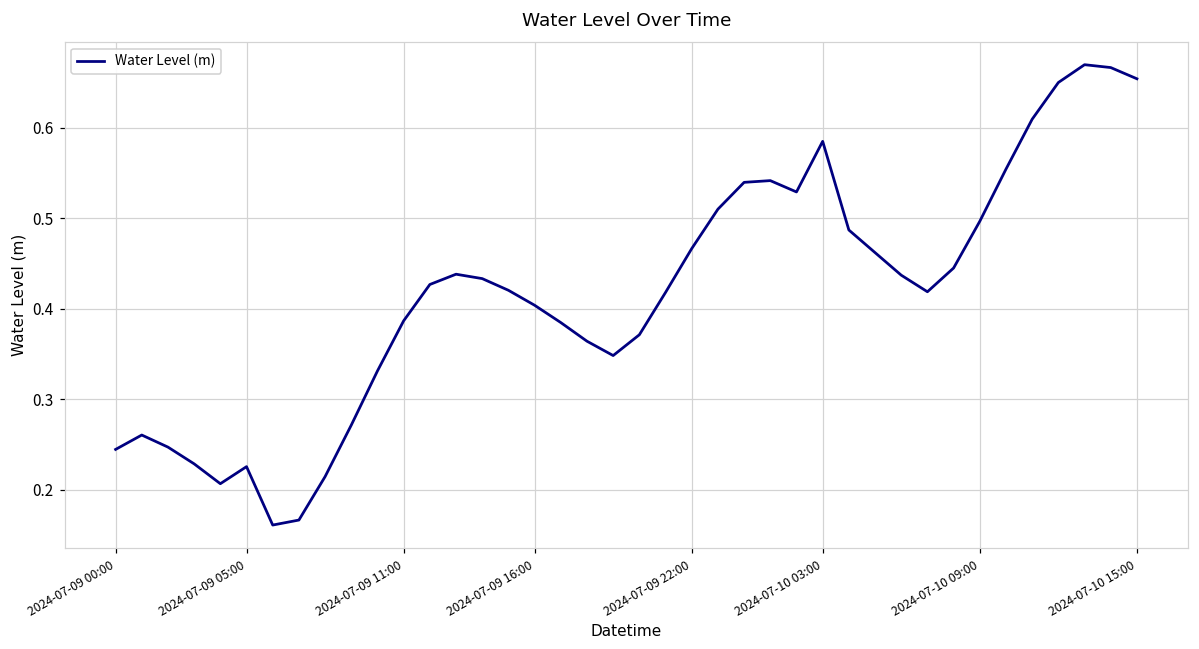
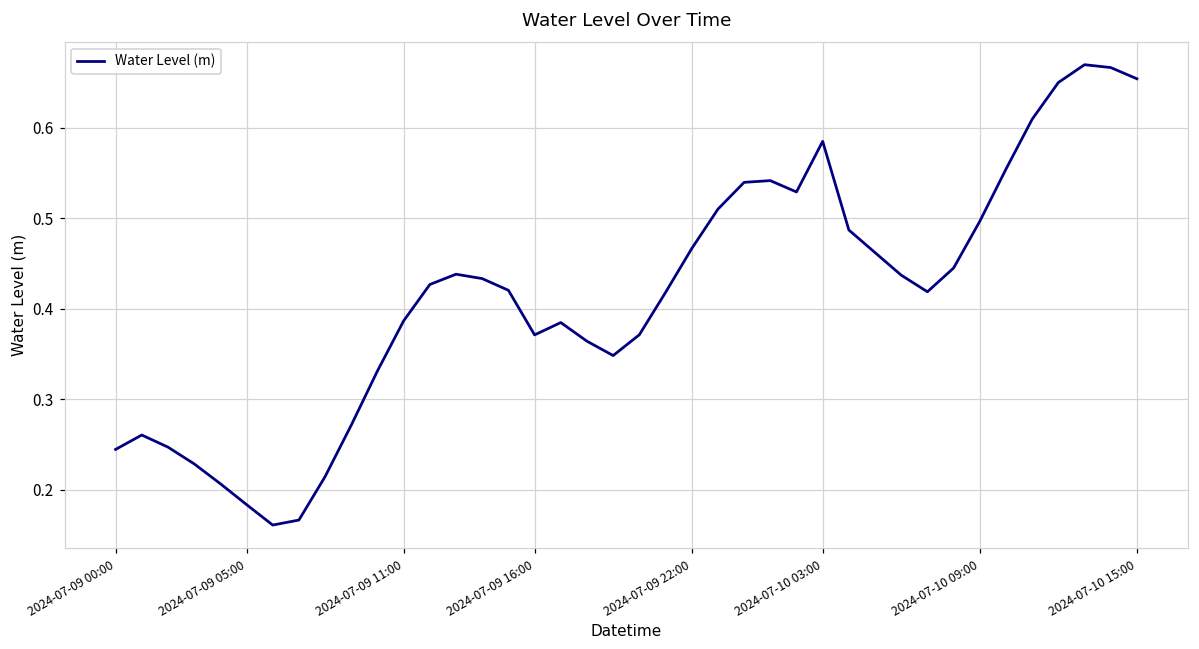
2024-07-09 05:00: 0.23 -> 0.18
2024-07-09 16:00: 0.40 -> 0.37
